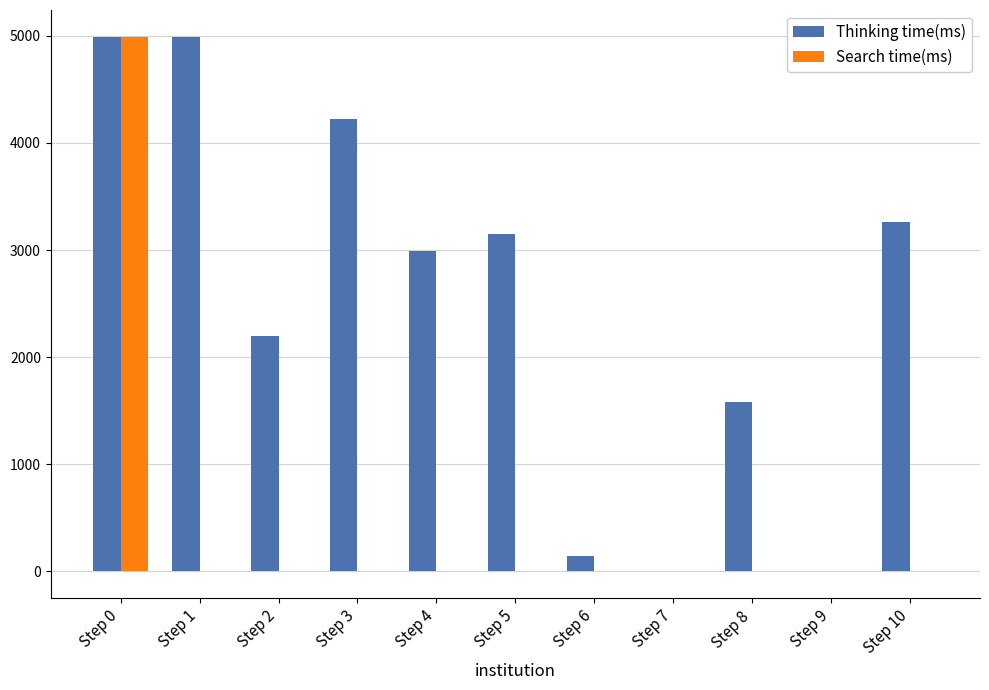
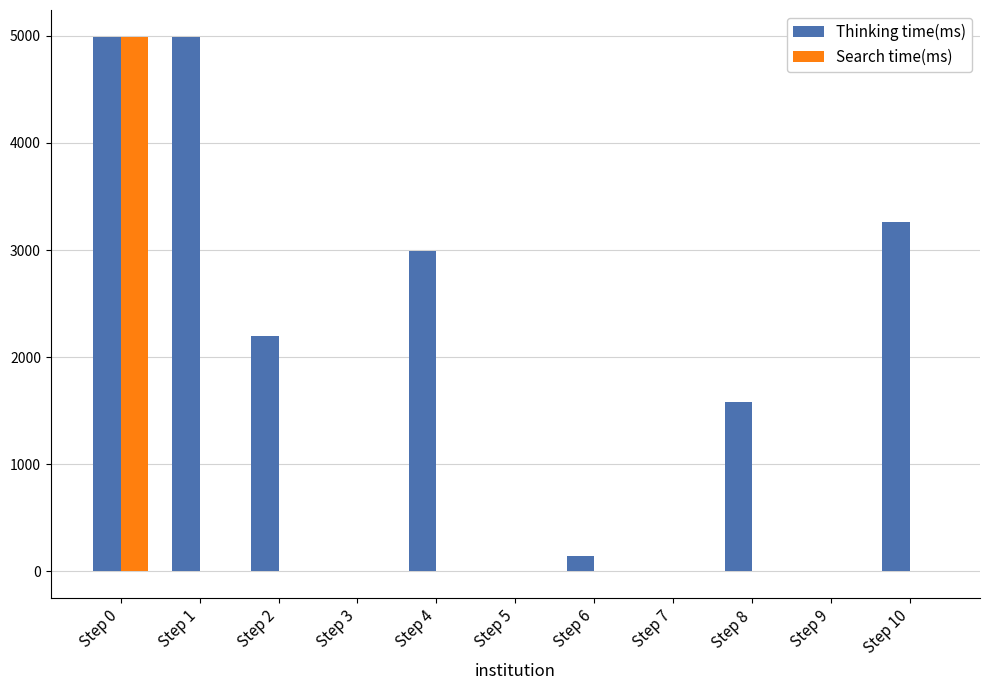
Thinking time(ms), Step 3: 4220 -> 10
Thinking time(ms), Step 5: 3150 -> 0
